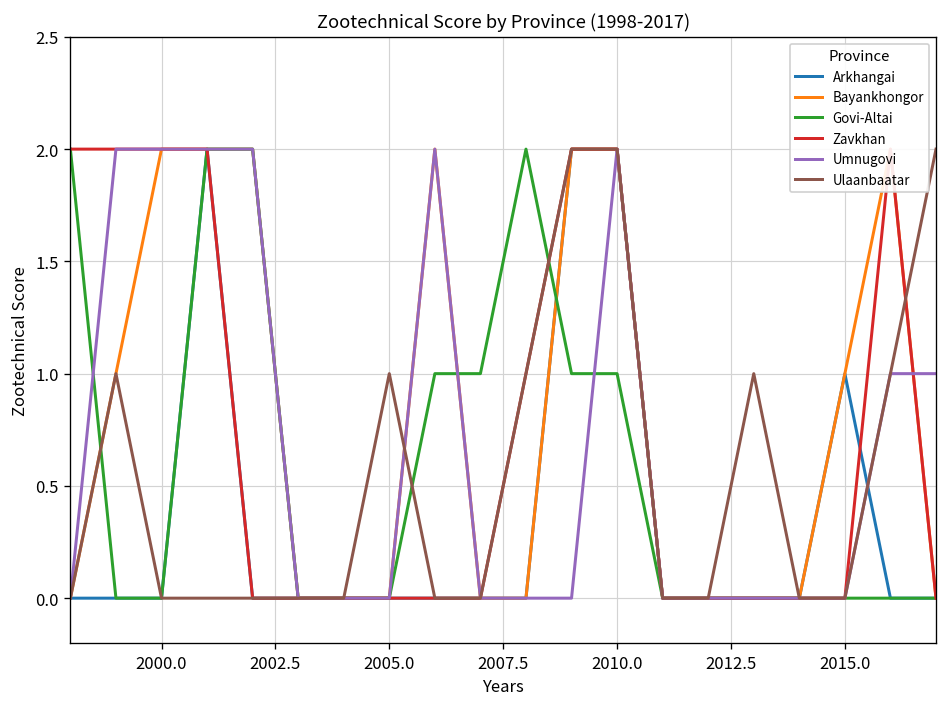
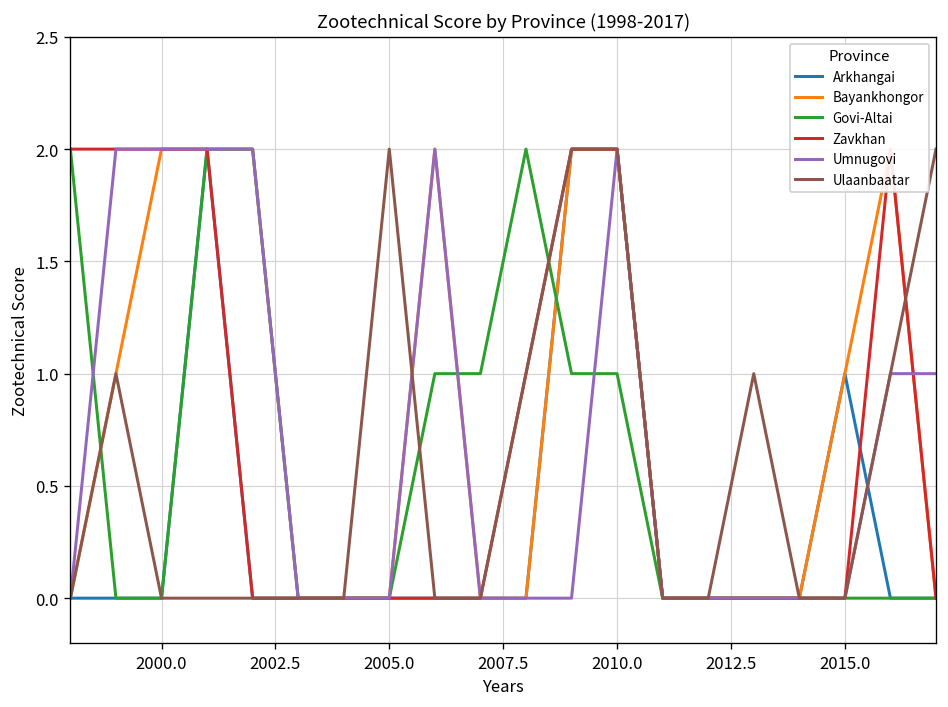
Ulaanbaatar, 2005.0: 1 -> 2
